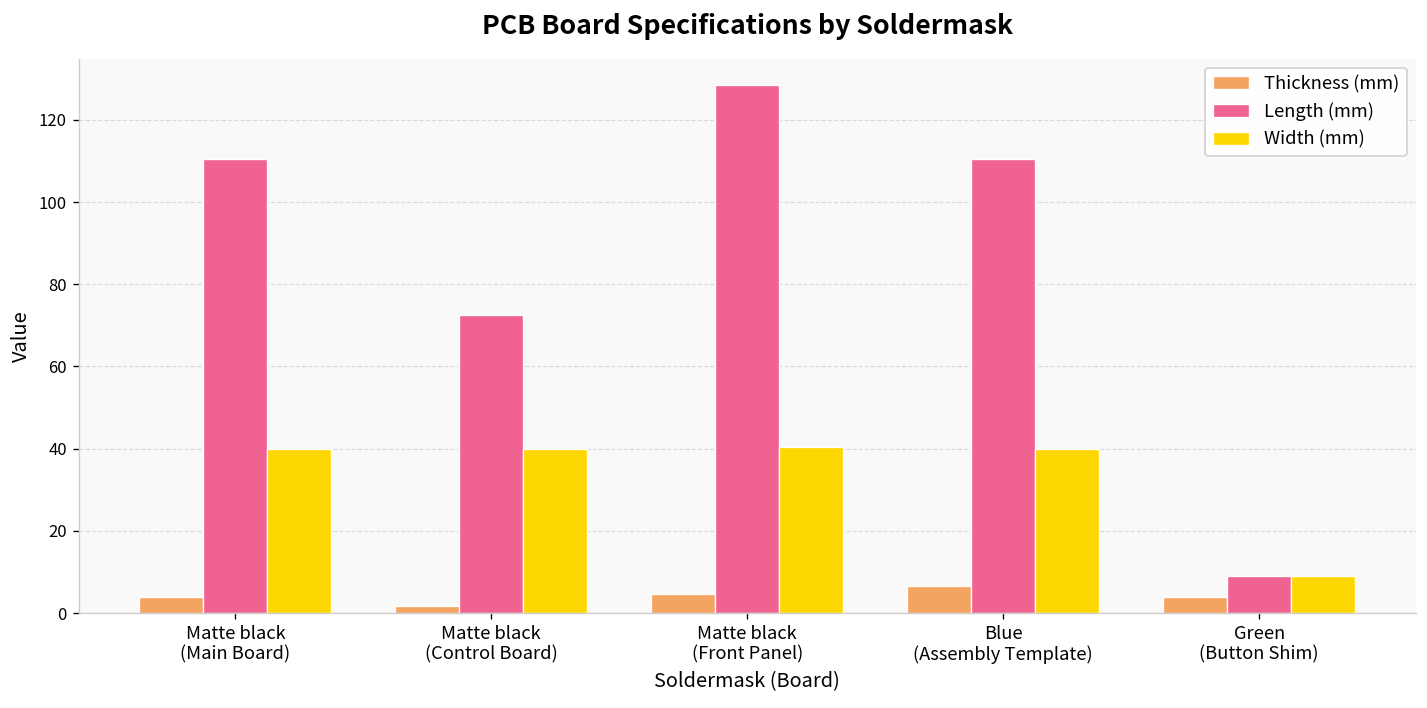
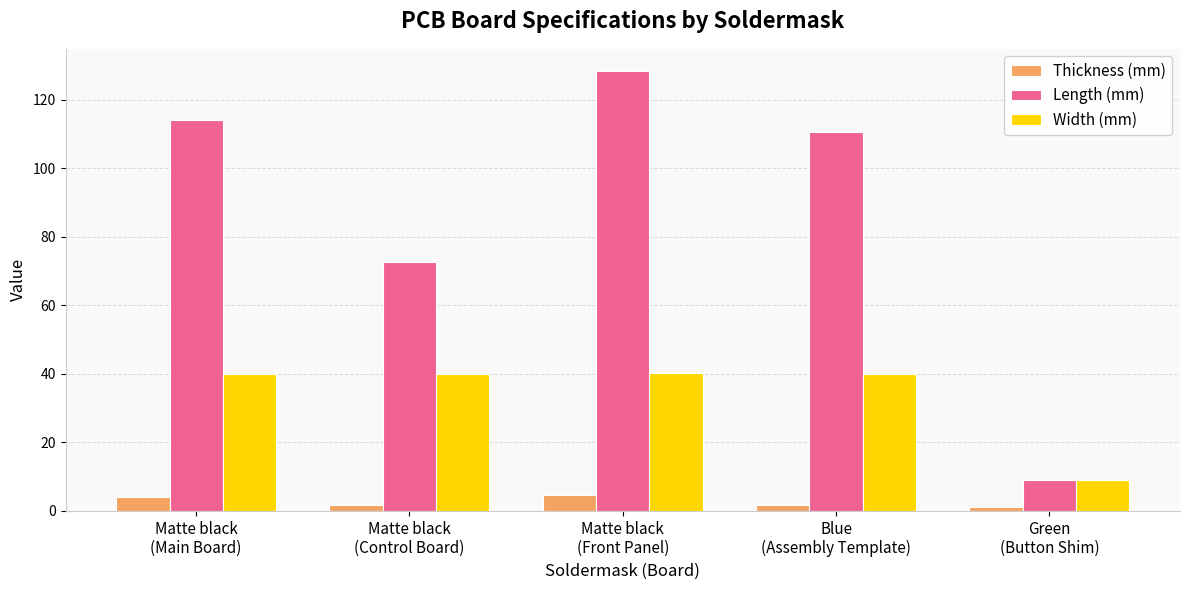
Length (mm), Matte black (Main Board): 111 -> 114
Thickness (mm), Blue (Assembly Template): 7 -> 2
Thickness (mm), Green (Button Shim): 4 -> 1
